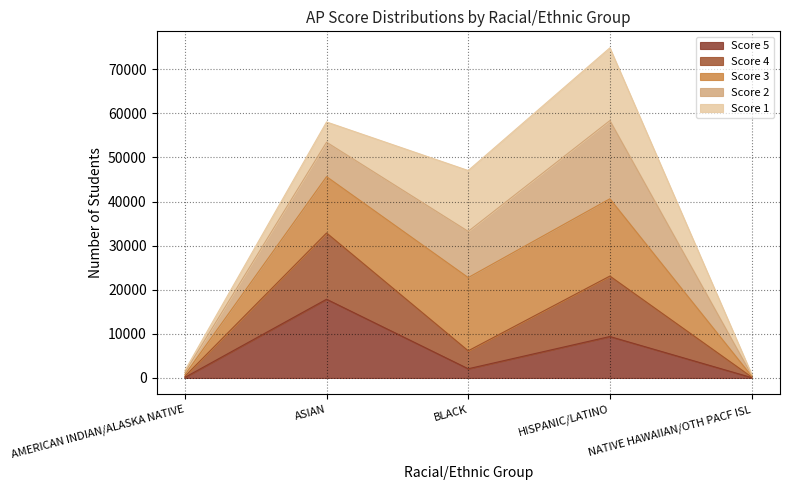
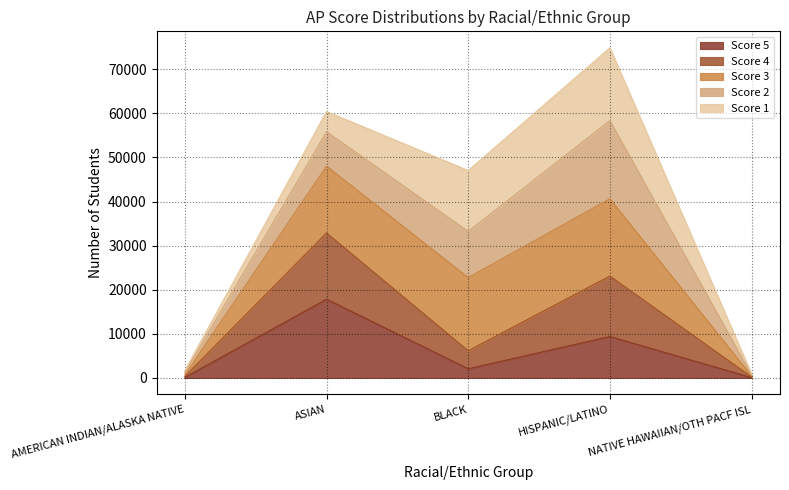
Score 3, ASIAN: 13000 -> 15000
